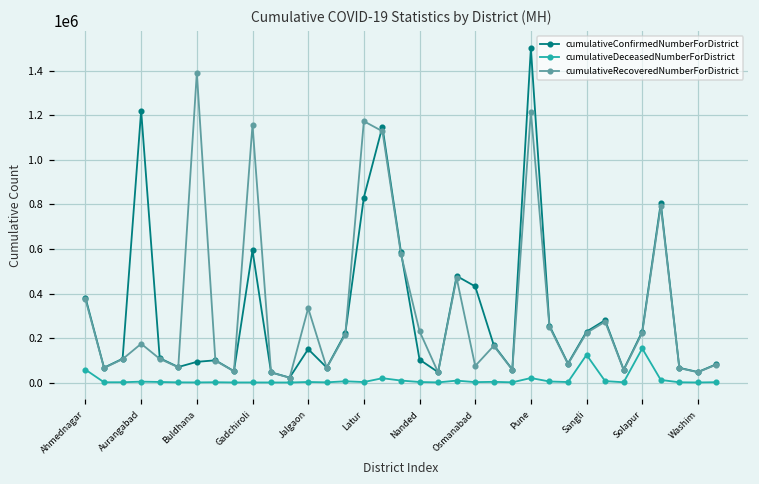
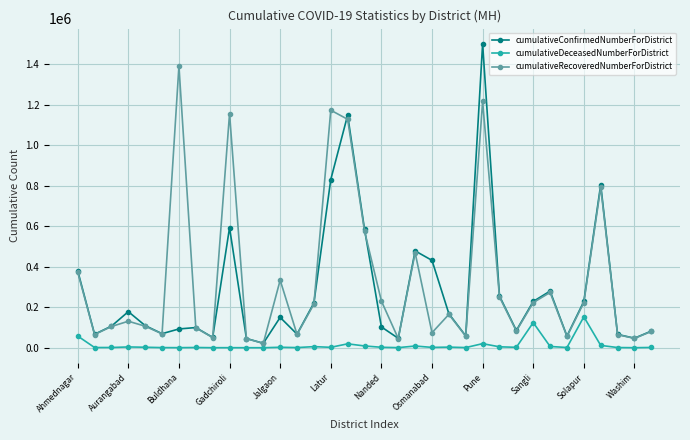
cumulativeConfirmedNumberForDistrict, Aurangabad: 1220000 -> 180000
cumulativeRecoveredNumberForDistrict, Aurangabad: 170000 -> 130000
